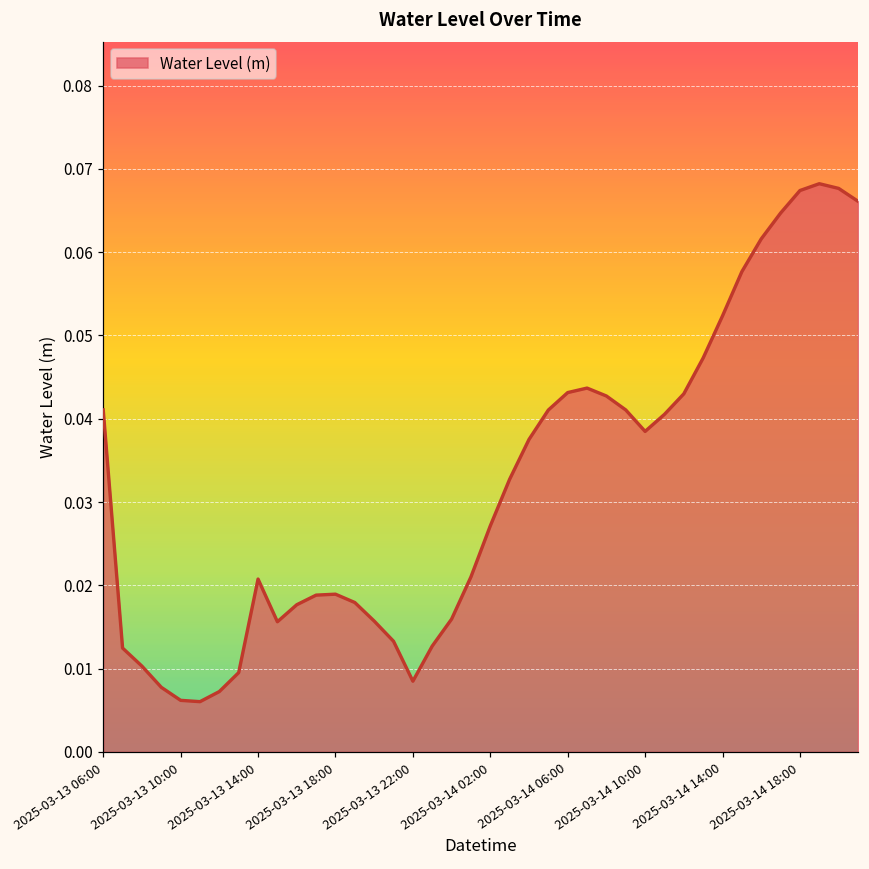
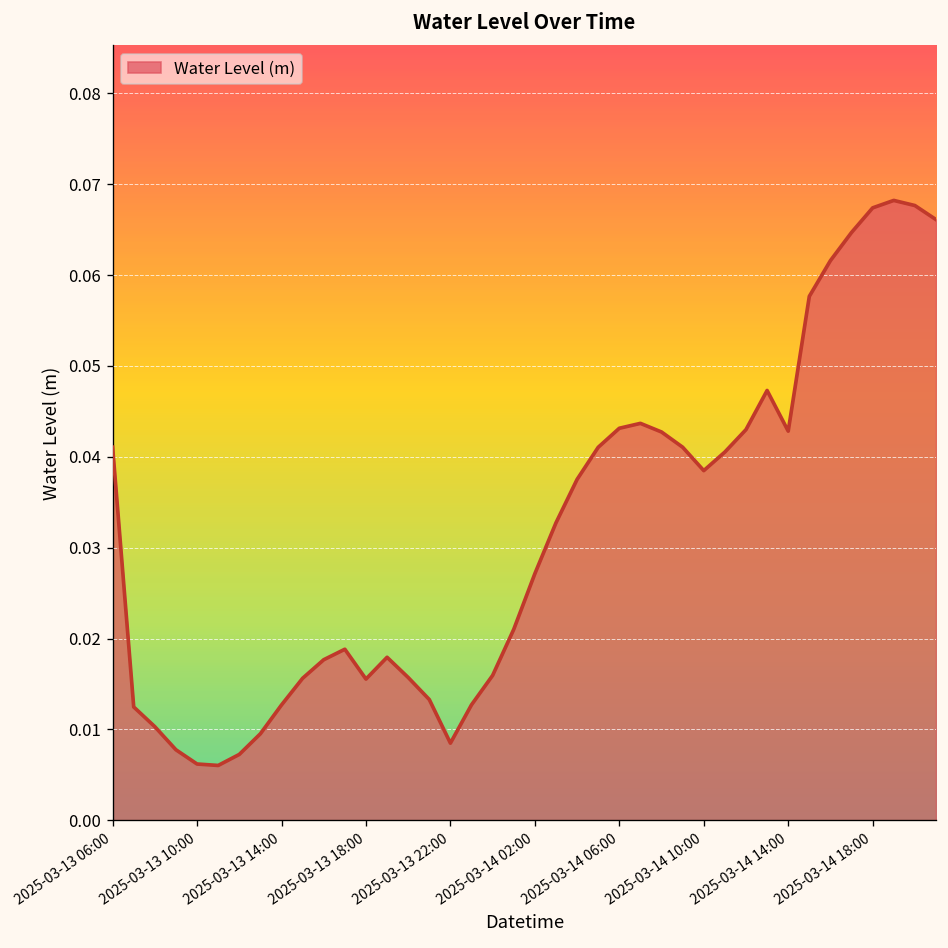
2025-03-13 14:00: 0.021 -> 0.013
2025-03-13 18:00: 0.019 -> 0.016
2025-03-14 14:00: 0.052 -> 0.043
